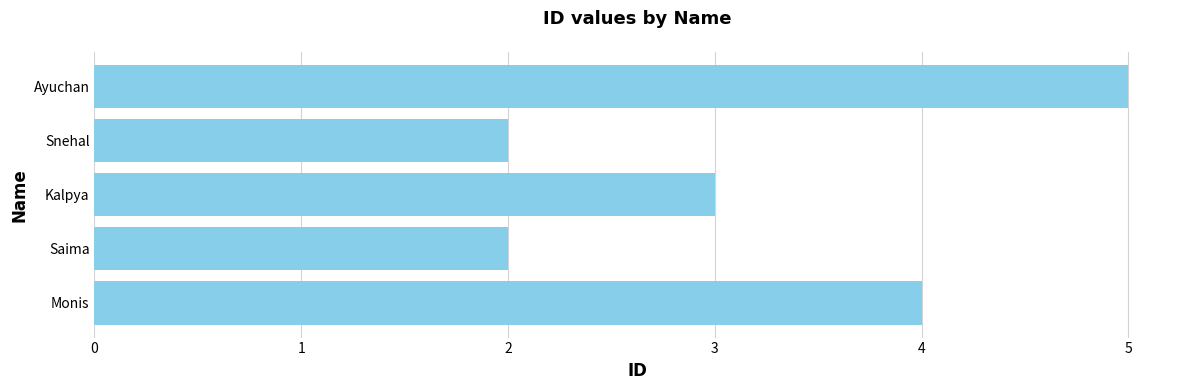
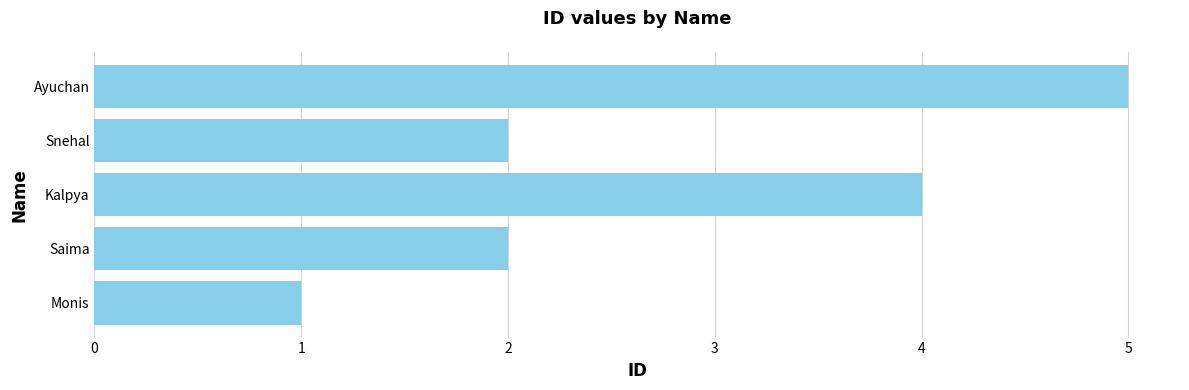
Kalpya: 3 -> 4
Monis: 4 -> 1
